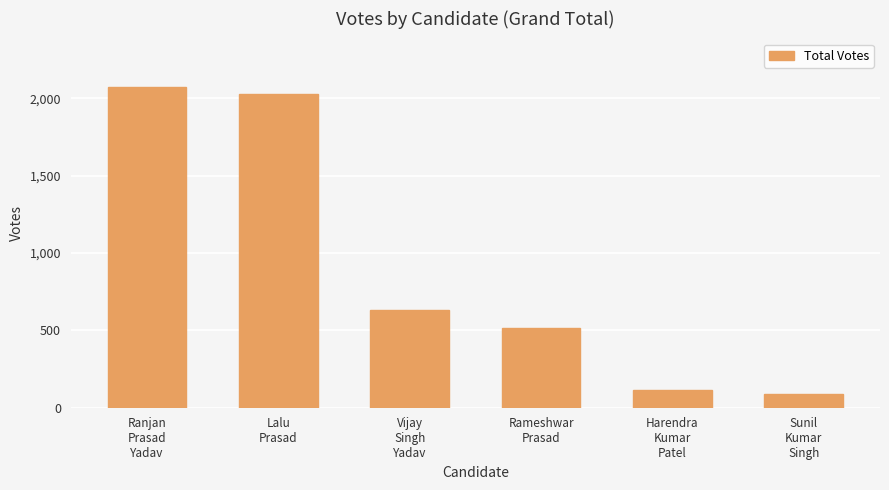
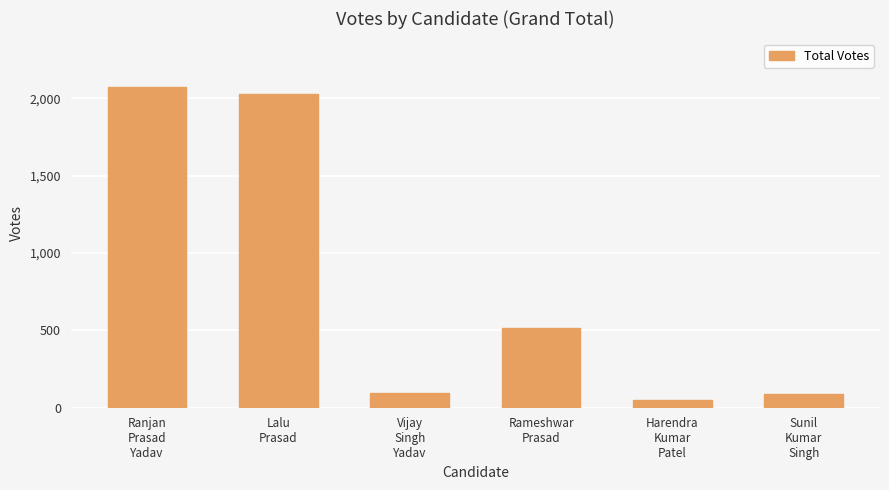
Vijay Singh Yadav: 630 -> 100
Harendra Kumar Patel: 110 -> 50
